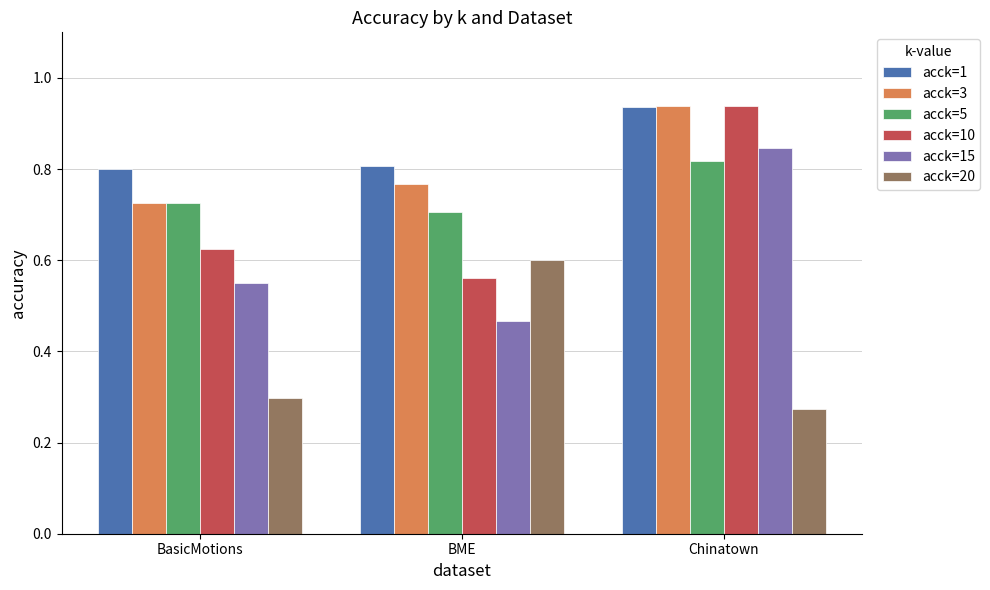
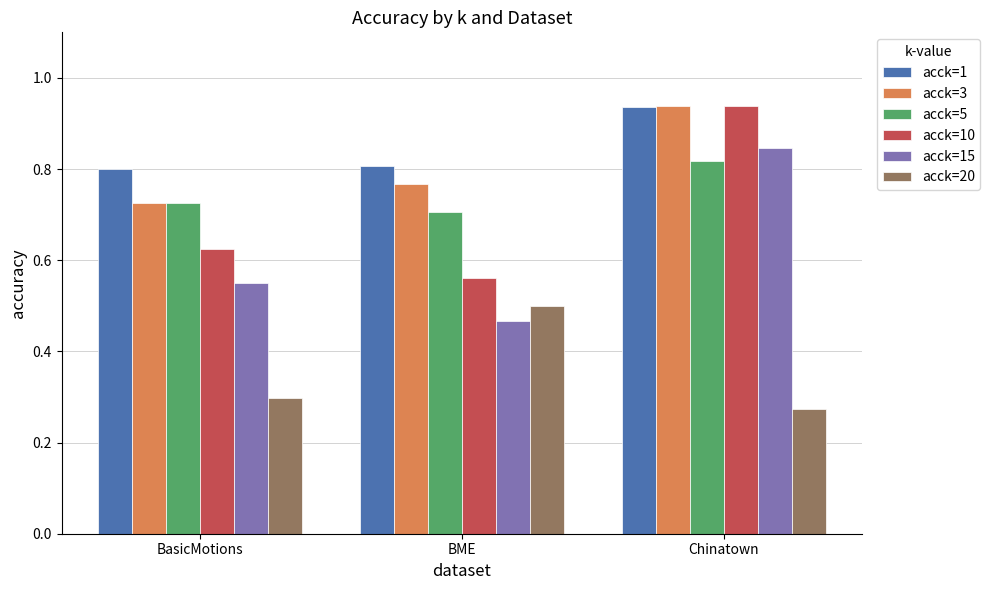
acck=20, BME: 0.6 -> 0.5
